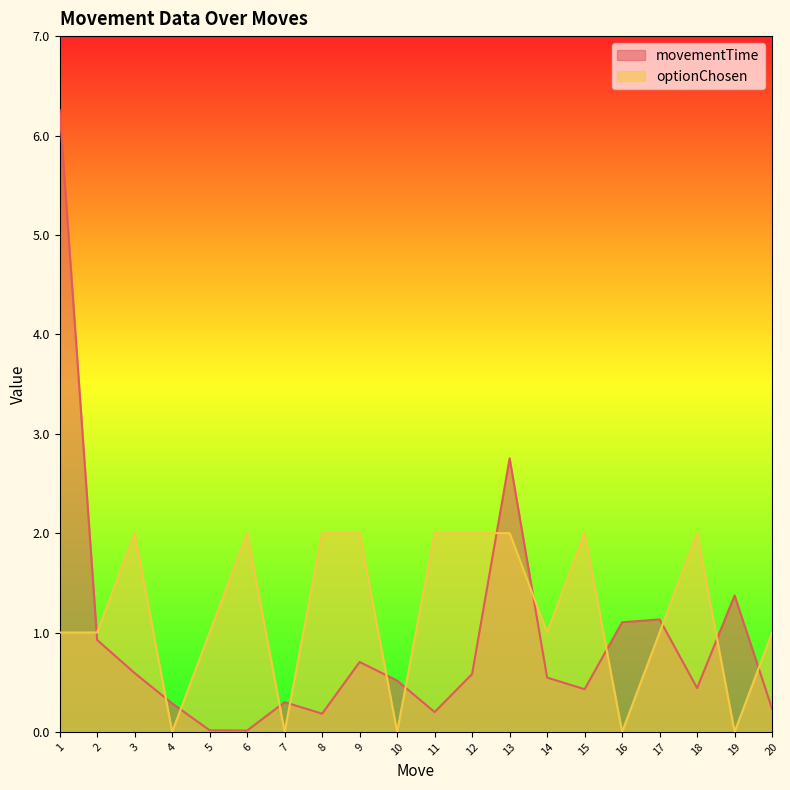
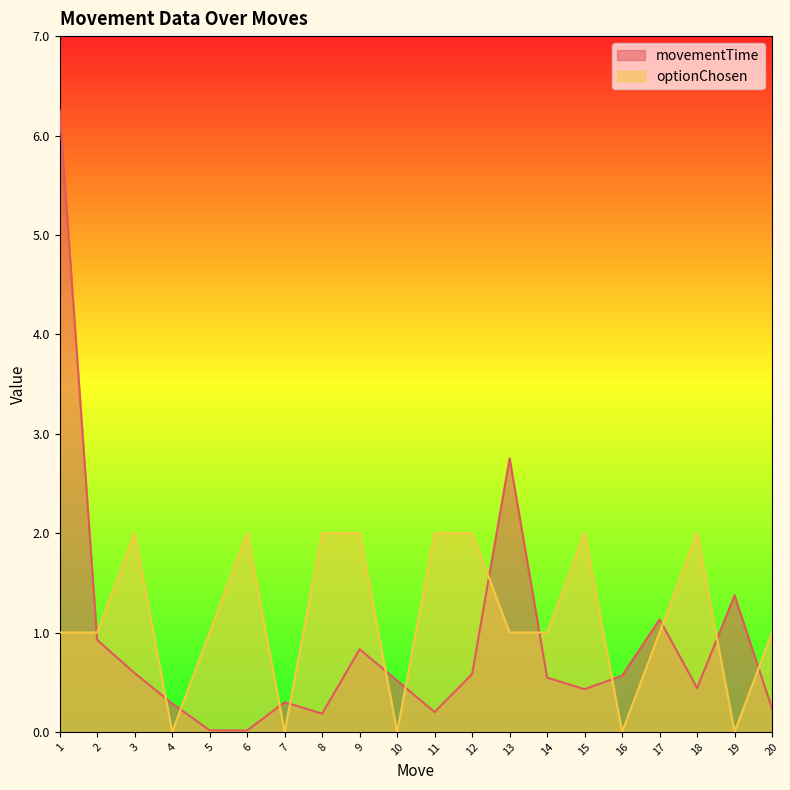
movementTime, 9: 0.7 -> 0.8
optionChosen, 13: 2 -> 1
movementTime, 16: 1.1 -> 0.6
